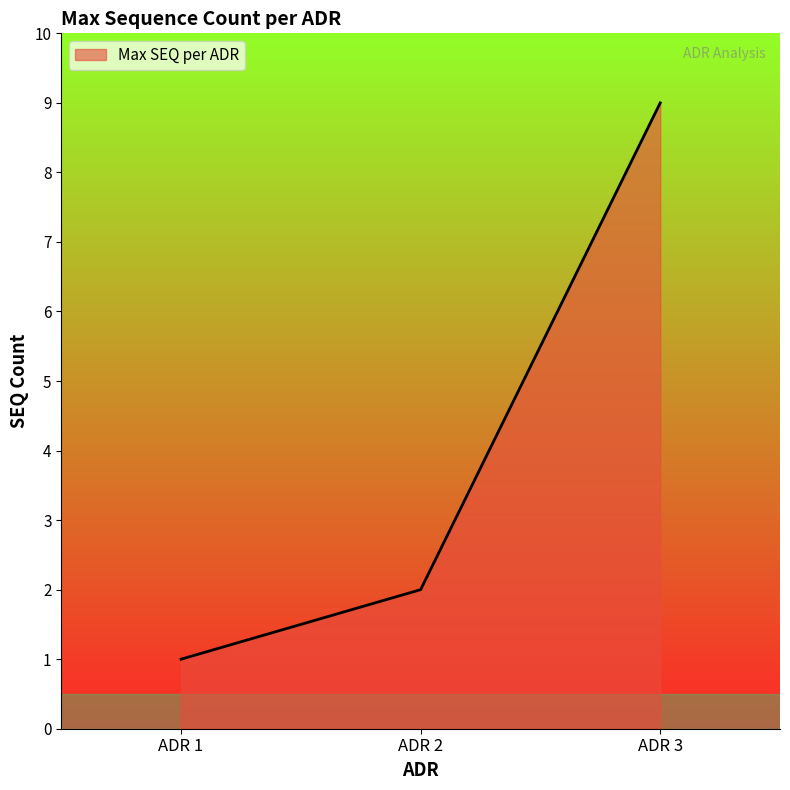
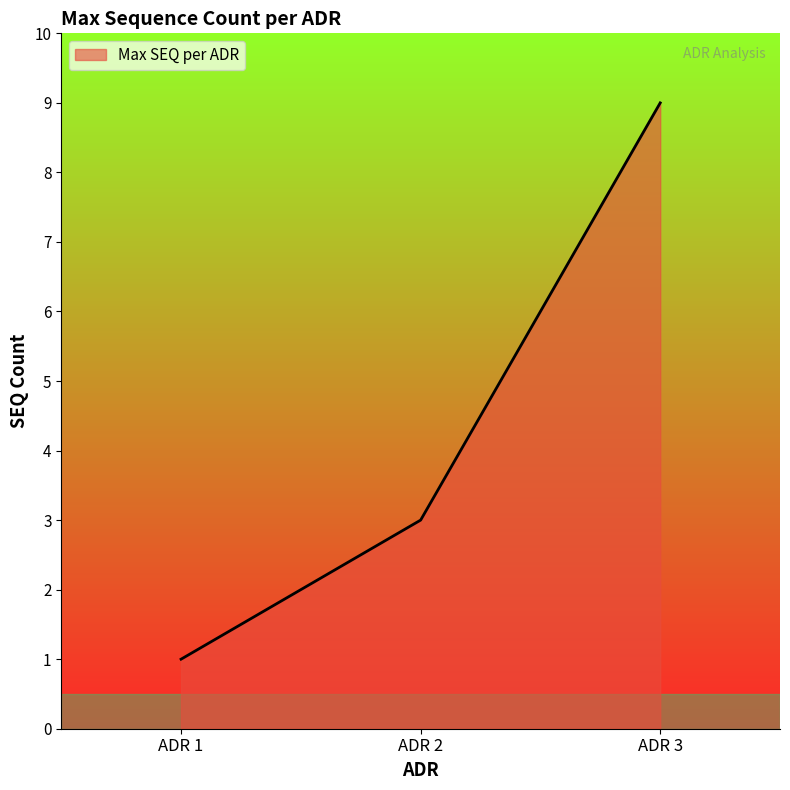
ADR 2: 2 -> 3
